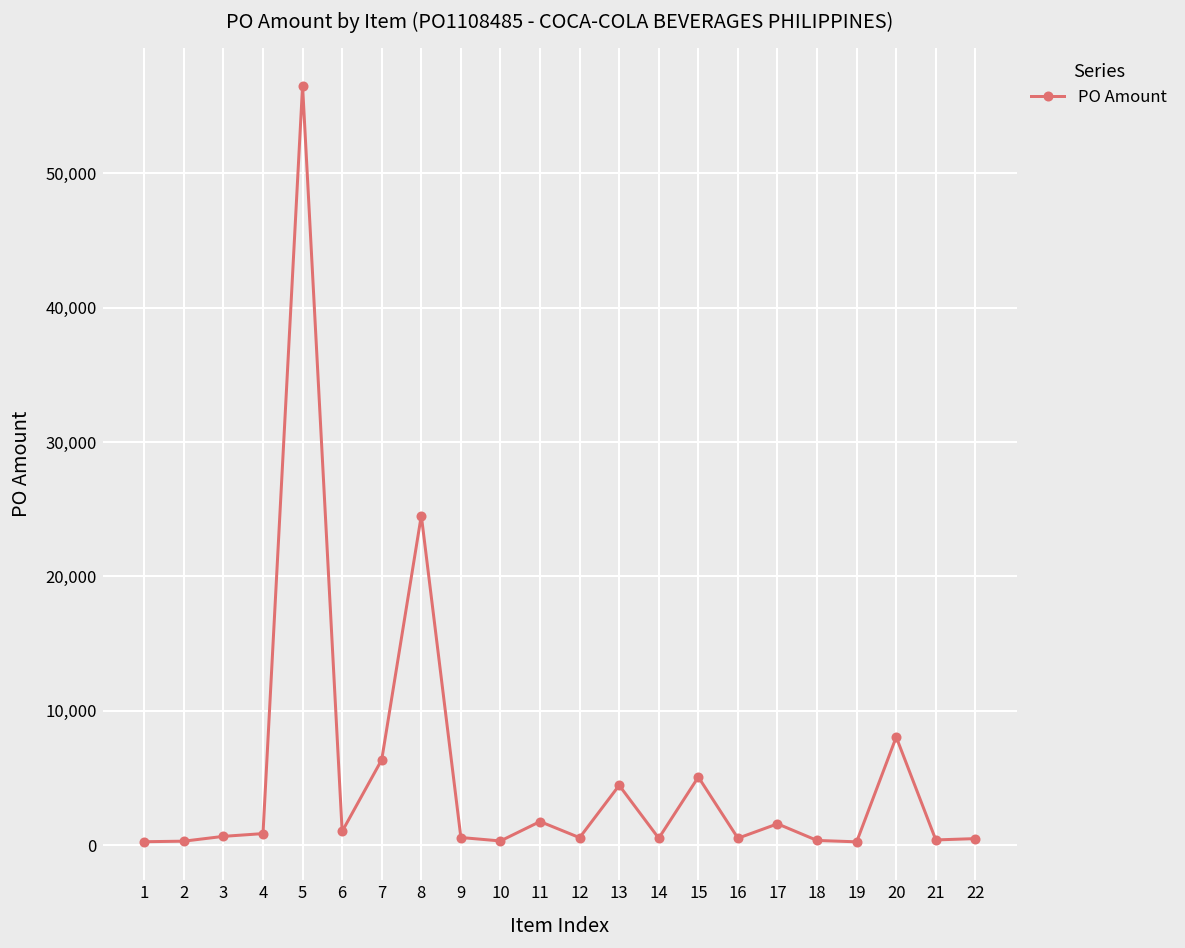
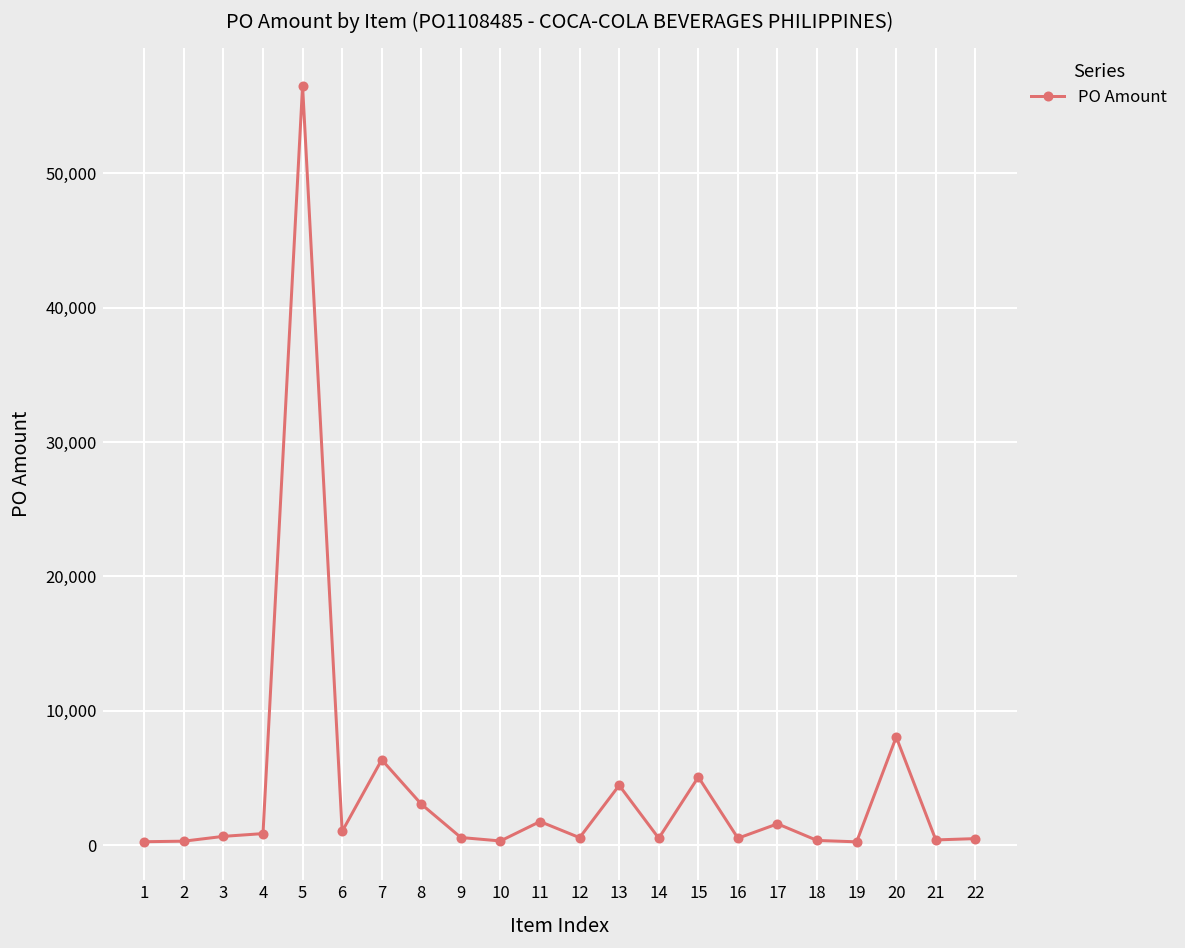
8: 24,500 -> 3,000
